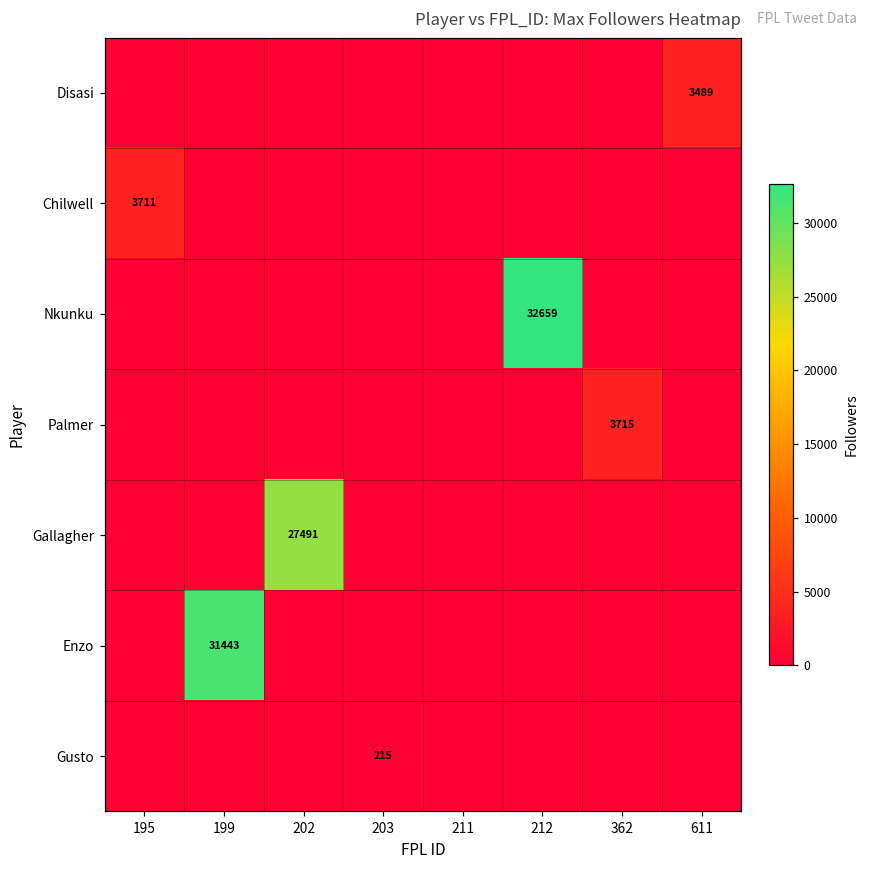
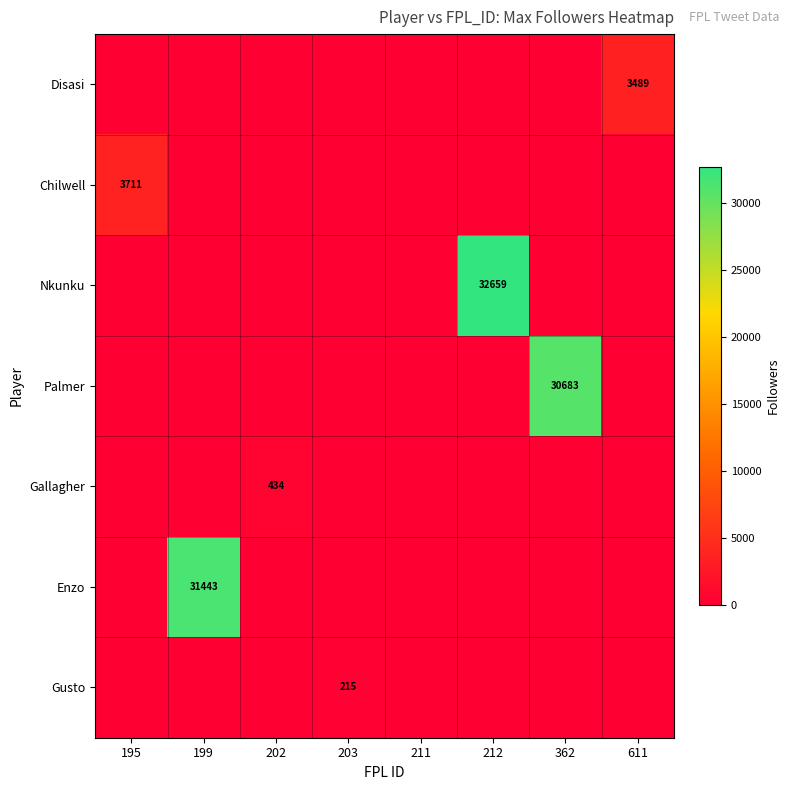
Palmer, 362: 3715 -> 30683
Gallagher, 202: 27491 -> 434
